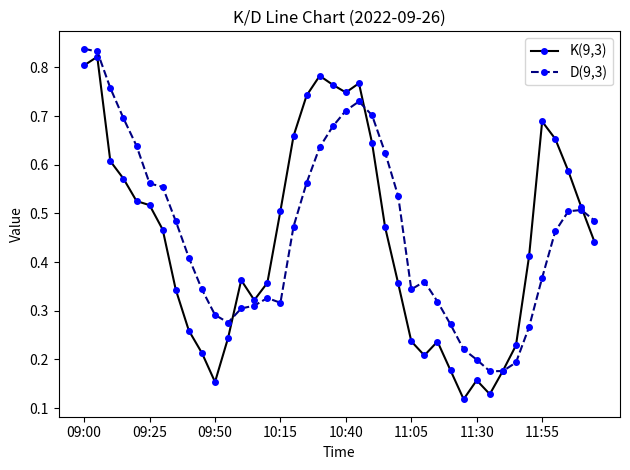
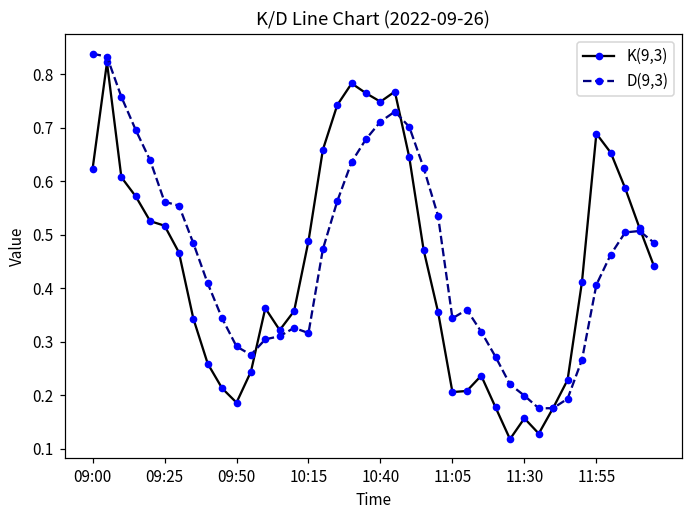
K(9,3), 09:00: 0.80 -> 0.62
K(9,3), 09:50: 0.15 -> 0.19
K(9,3), 10:15: 0.51 -> 0.49
K(9,3), 11:05: 0.24 -> 0.21
D(9,3), 11:55: 0.37 -> 0.41
